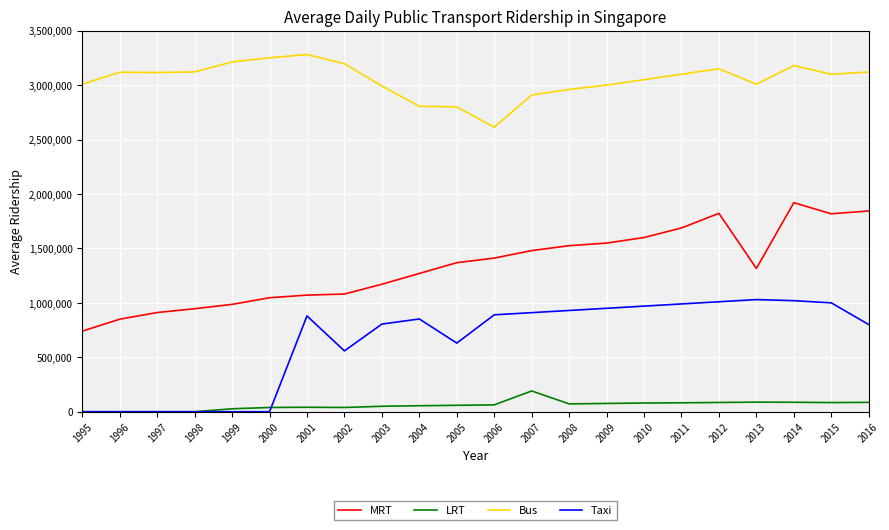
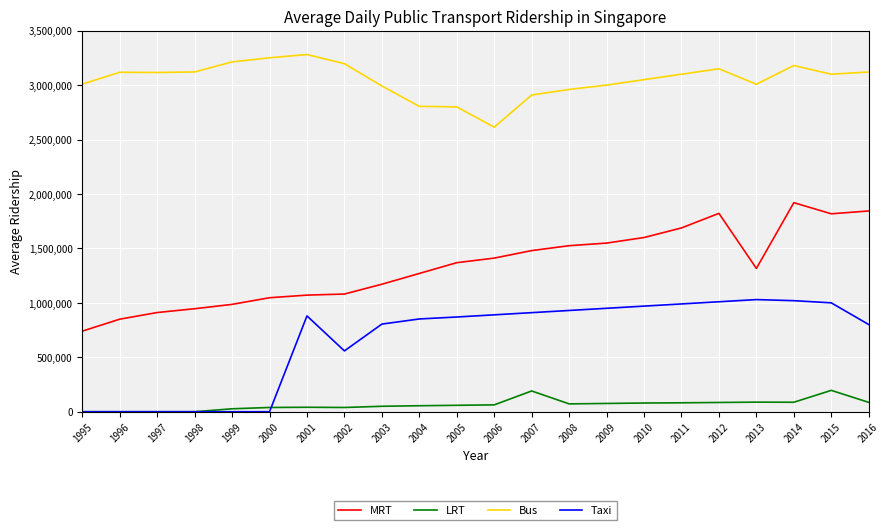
Taxi, 2005: 630,000 -> 870,000
LRT, 2015: 80,000 -> 200,000
